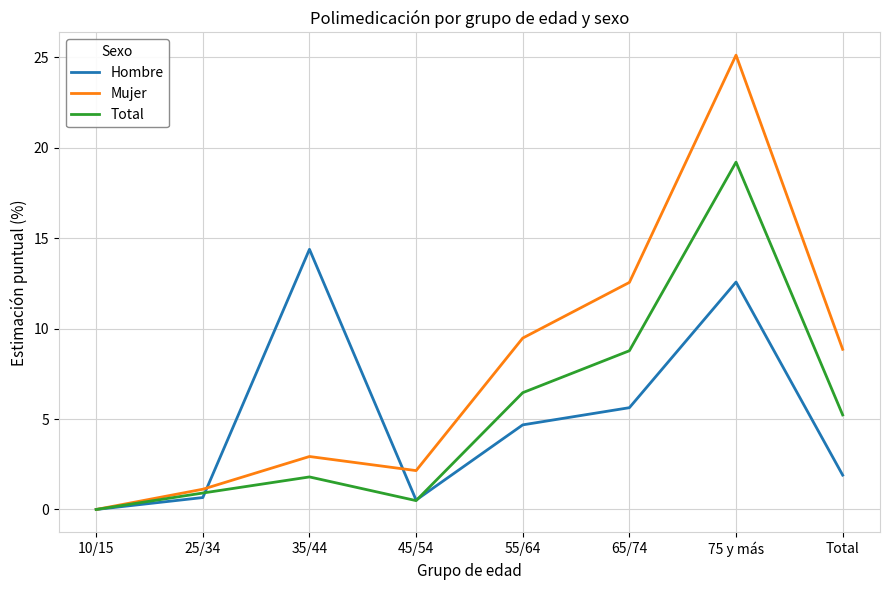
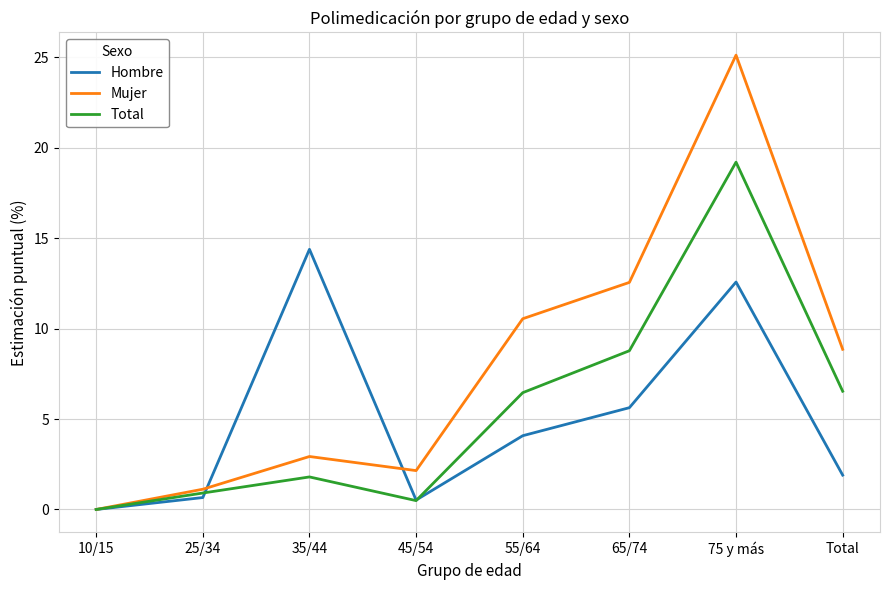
Hombre, 55/64: 4.7 -> 4.1
Mujer, 55/64: 9.5 -> 10.6
Total, Total: 5.2 -> 6.5
